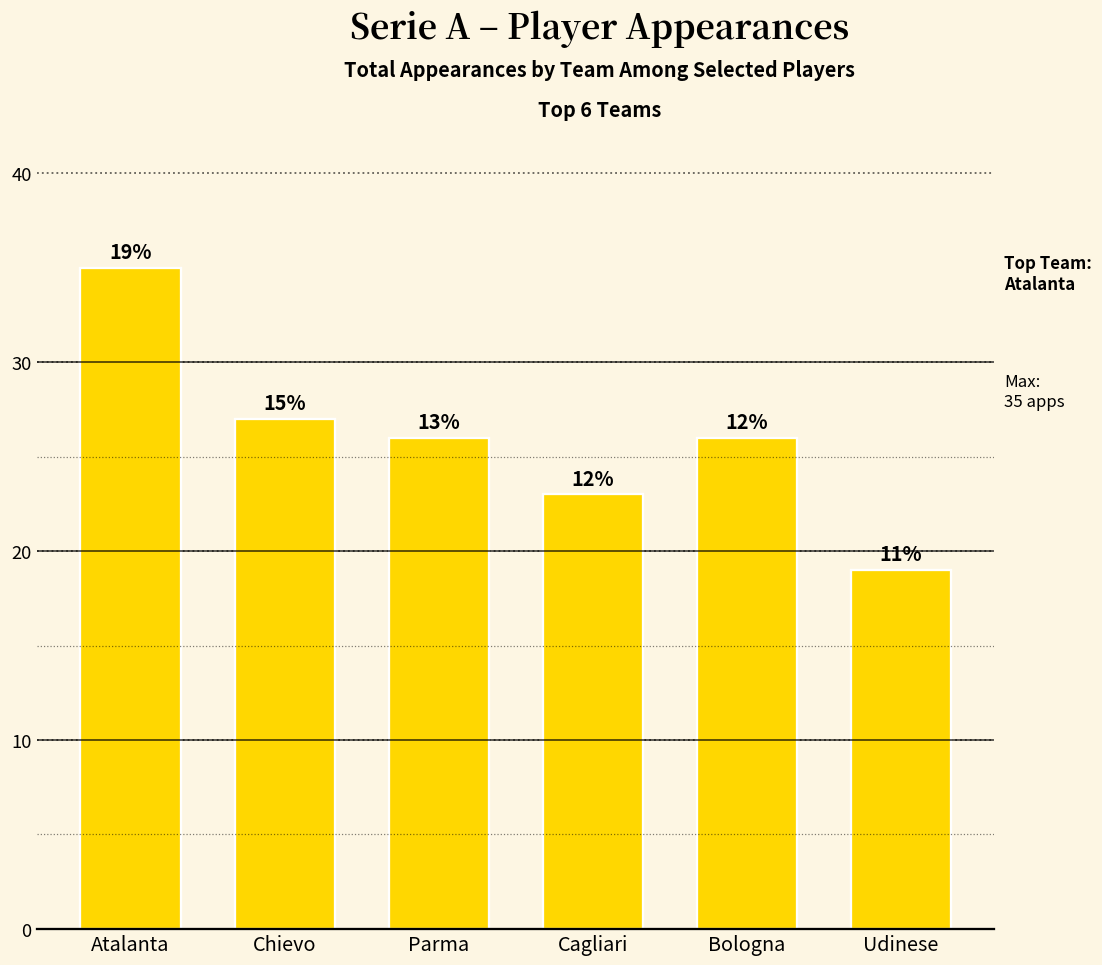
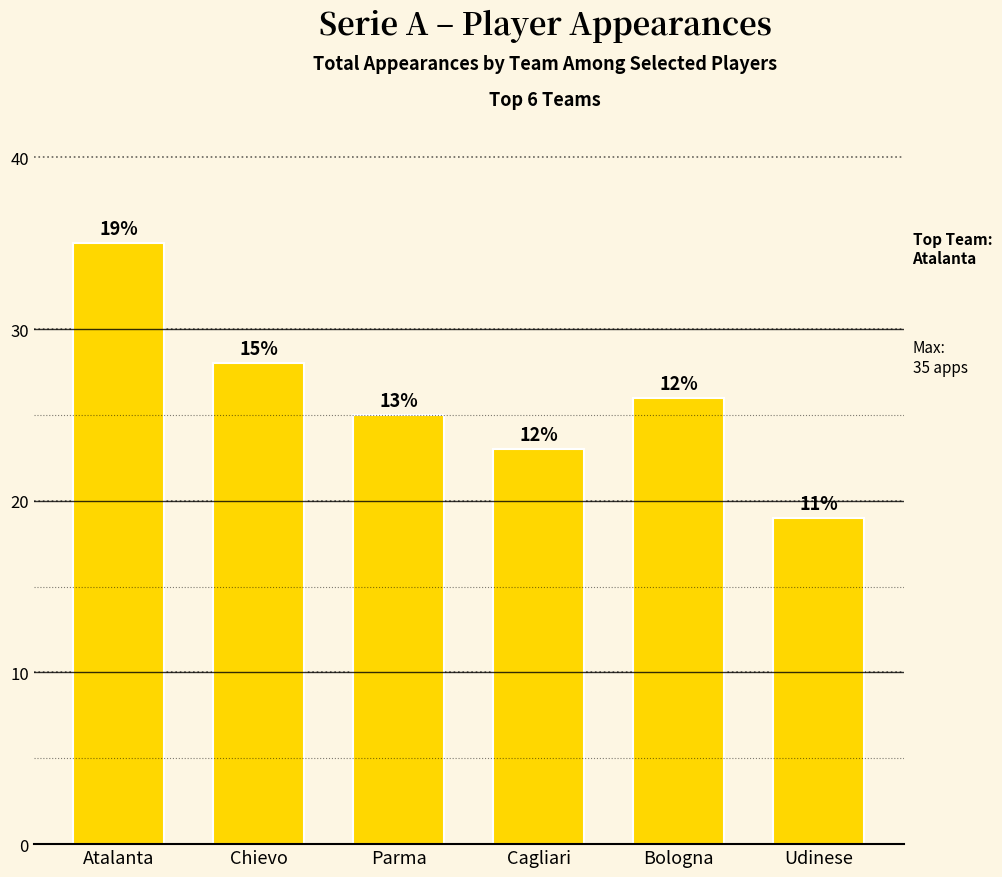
Chievo: 27 -> 28
Parma: 26 -> 25
